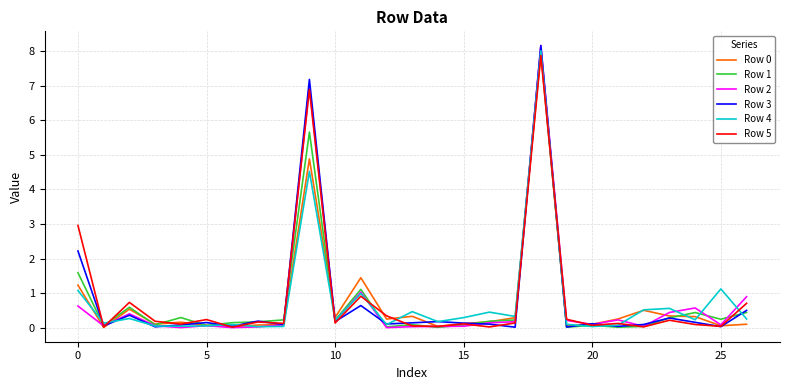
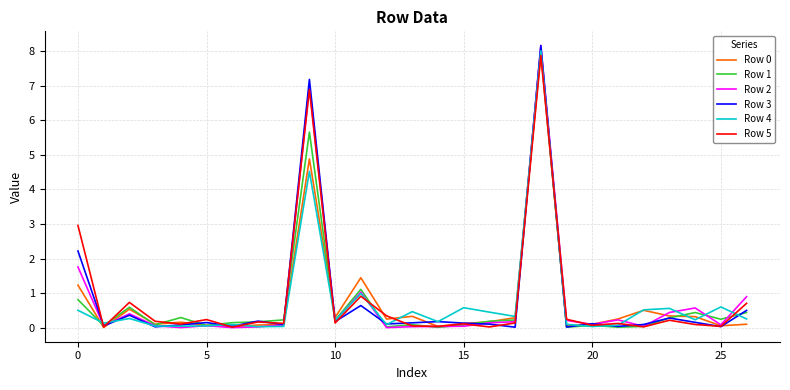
Row 1, 0: 1.6 -> 0.8
Row 2, 0: 0.6 -> 1.8
Row 4, 0: 1.1 -> 0.5
Row 4, 15: 0.3 -> 0.6
Row 4, 25: 1.1 -> 0.6
